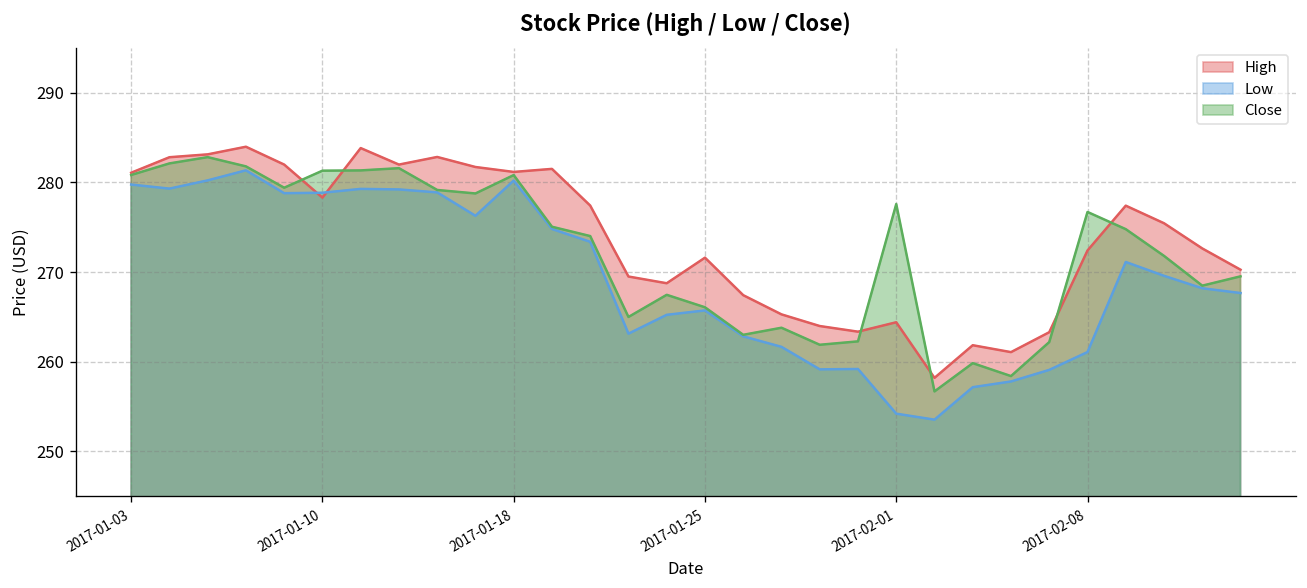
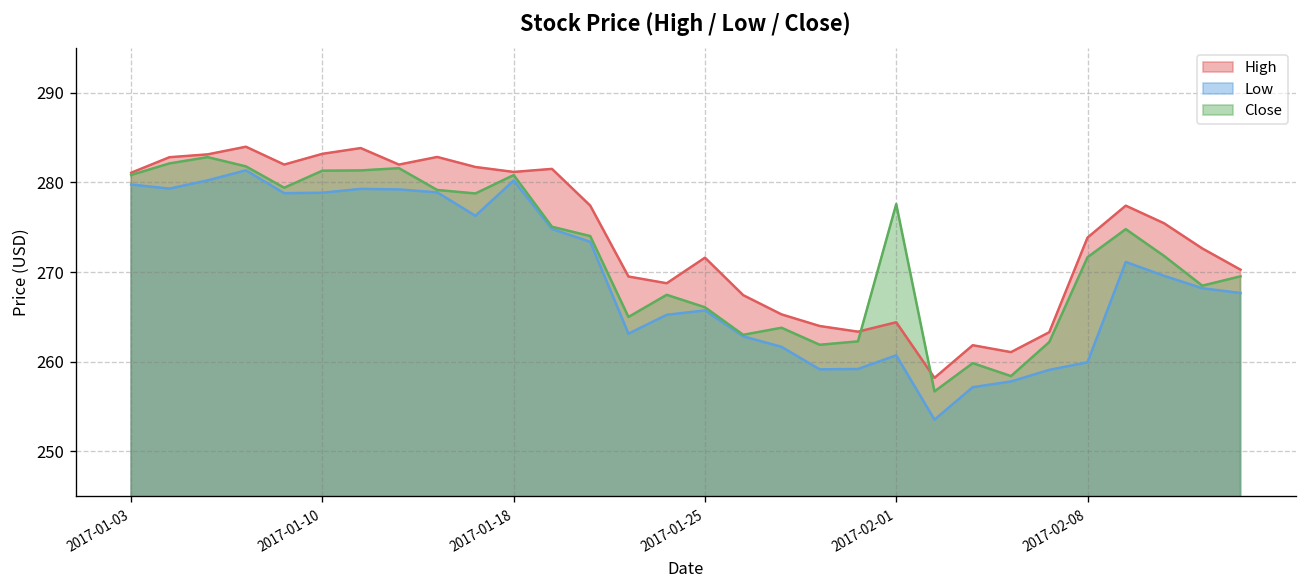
High, 2017-01-10: 278 -> 283
Low, 2017-02-01: 254 -> 261
High, 2017-02-08: 272 -> 274
Low, 2017-02-08: 261 -> 260
Close, 2017-02-08: 277 -> 272
